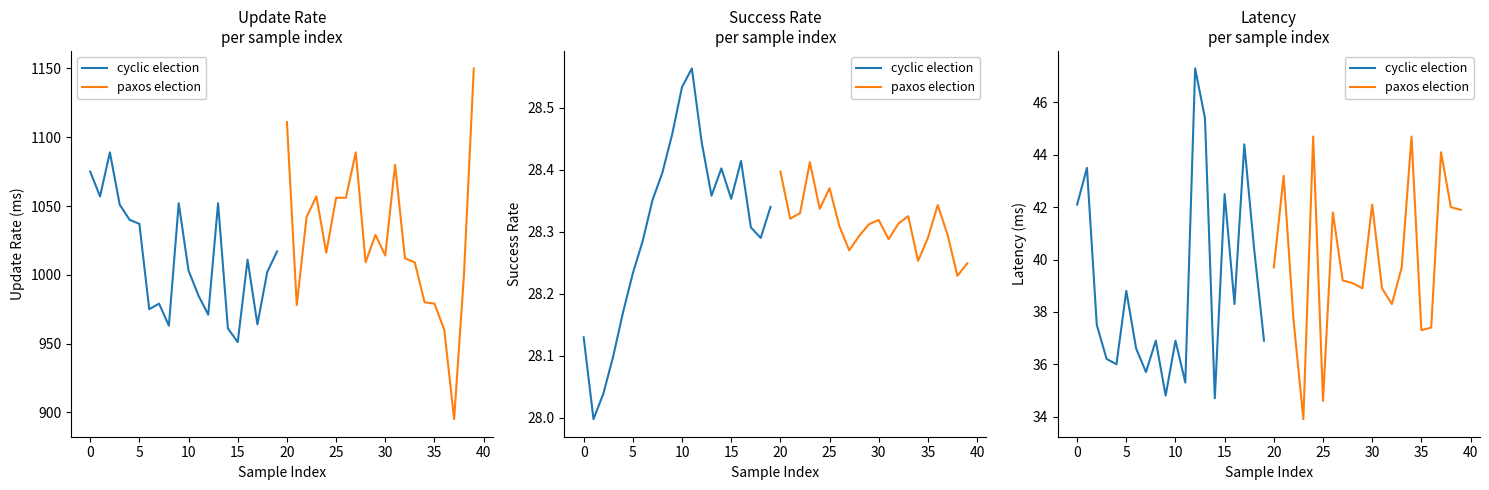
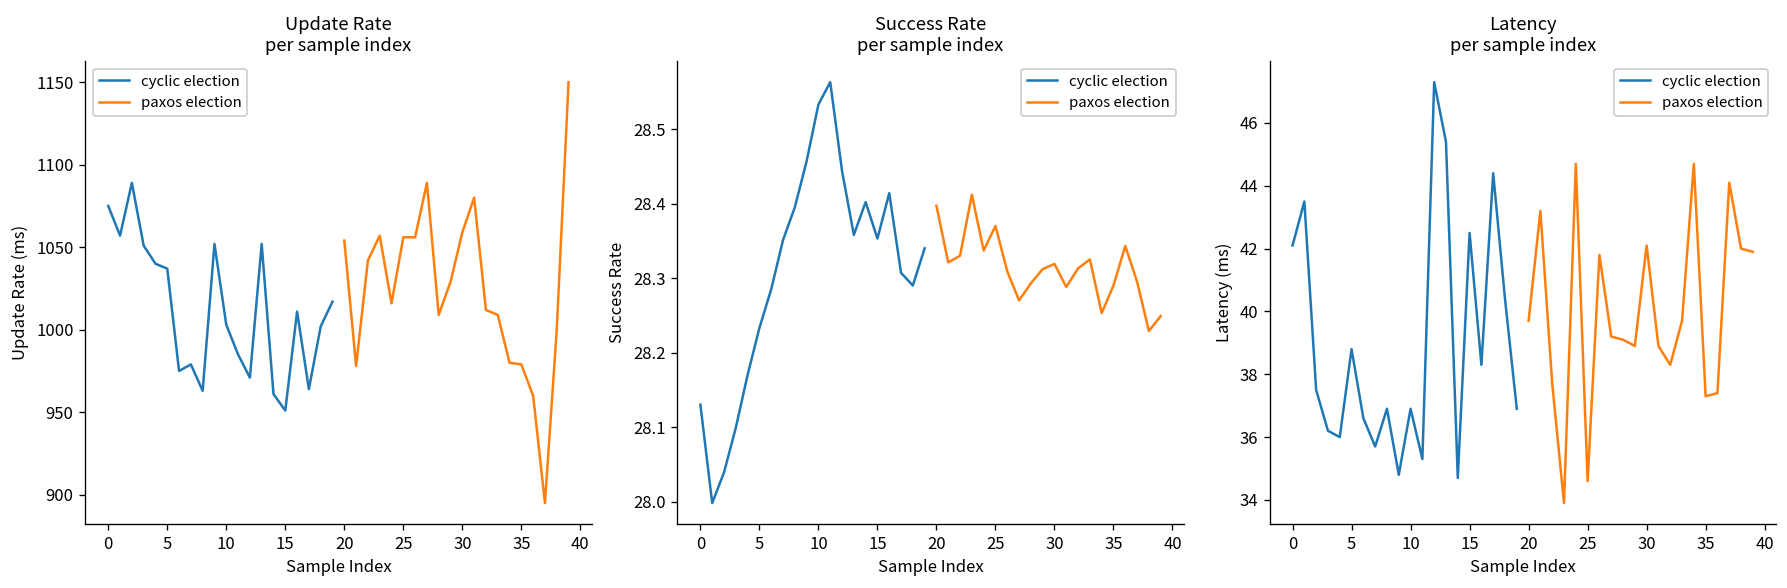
Update Rate per sample index, paxos election, 20: 1111 -> 1054
Update Rate per sample index, paxos election, 30: 1014 -> 1059
